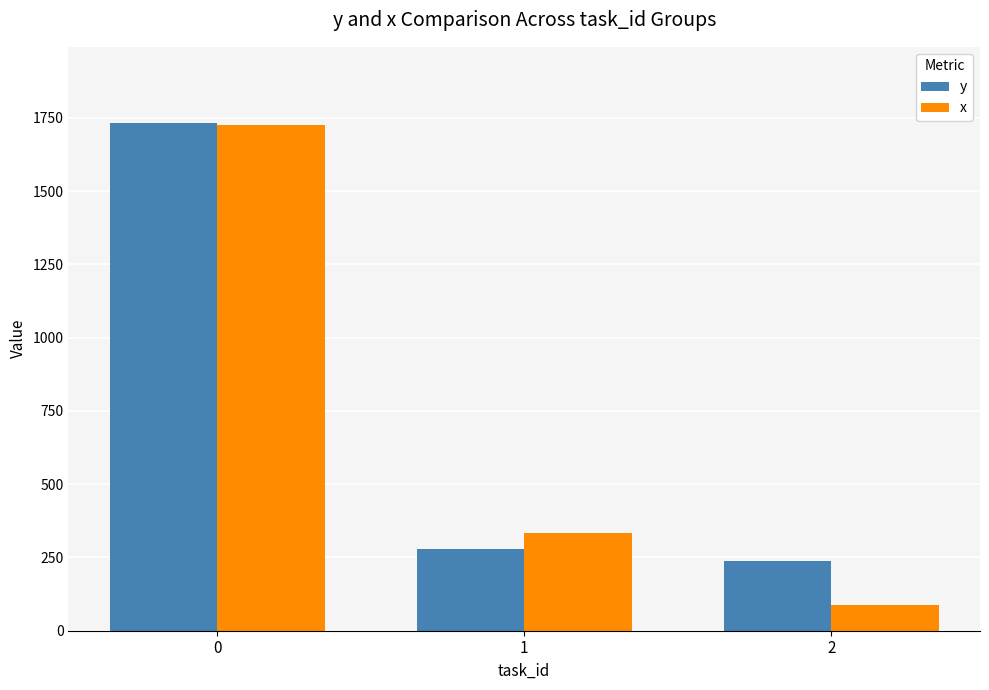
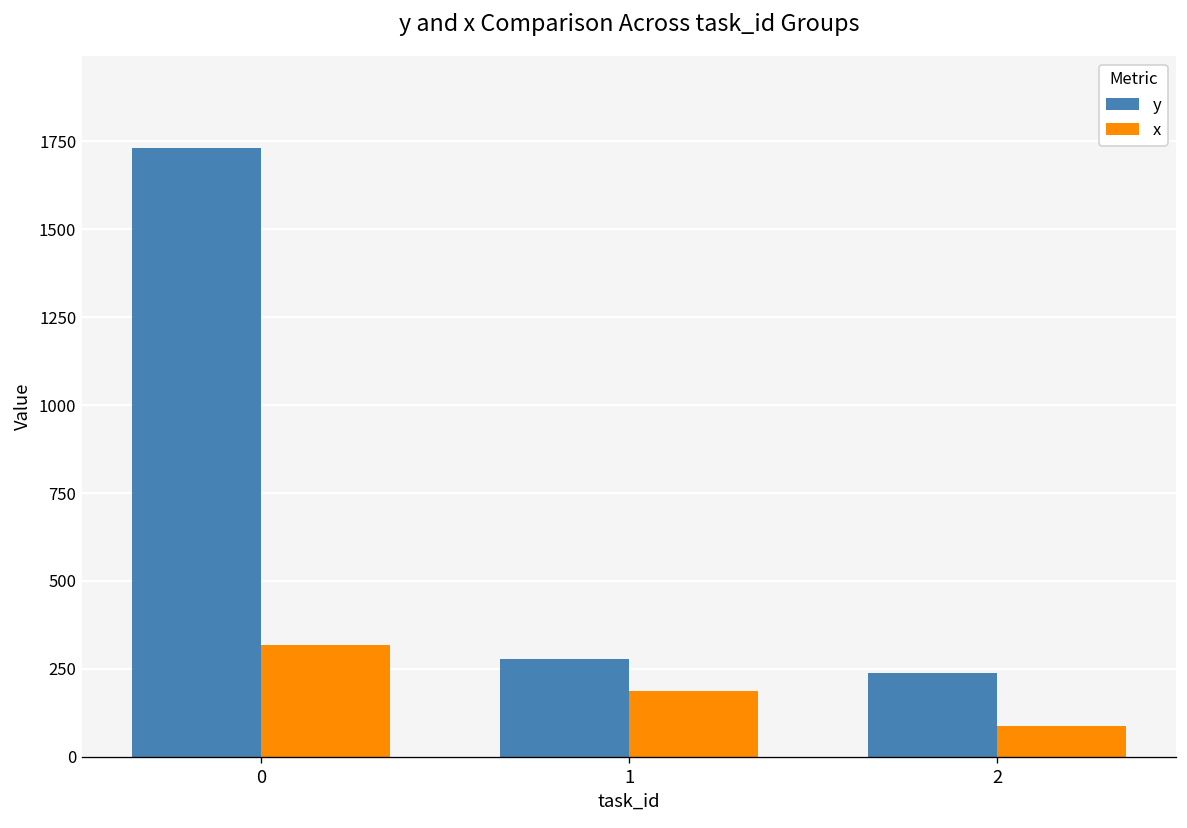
x, 0: 1730 -> 320
x, 1: 340 -> 190
